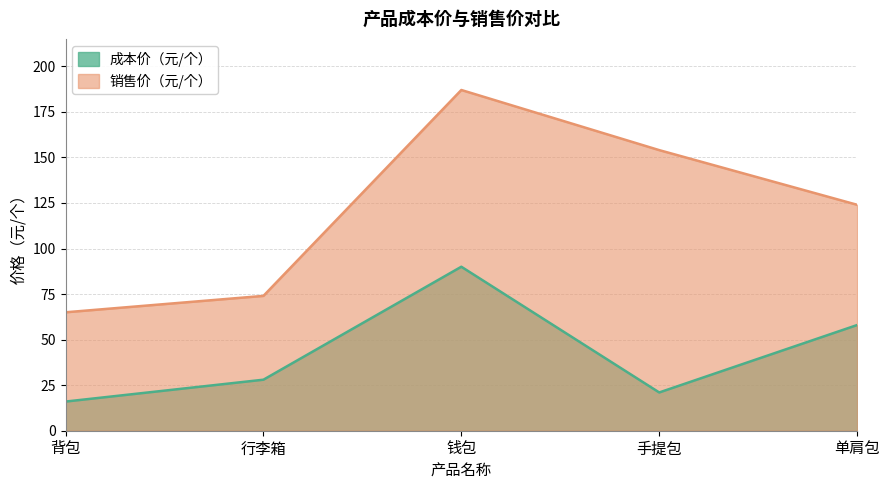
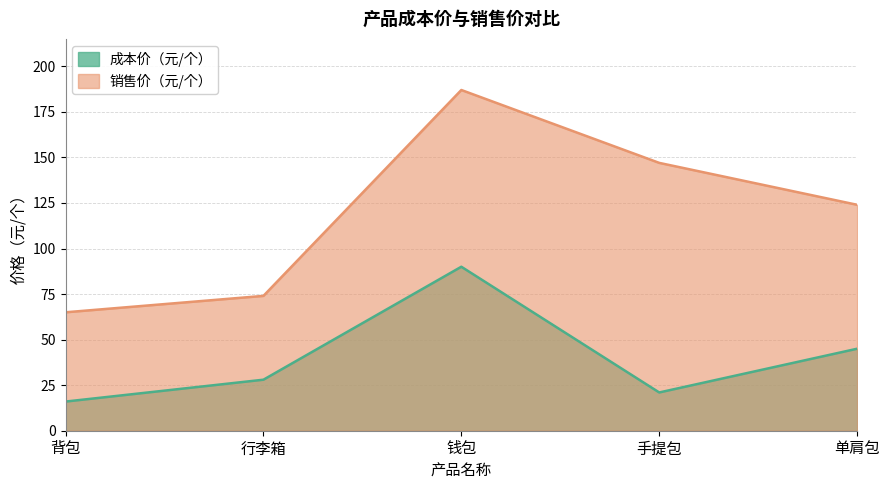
销售价（元/个）, 手提包: 154 -> 147
成本价（元/个）, 单肩包: 58 -> 45
